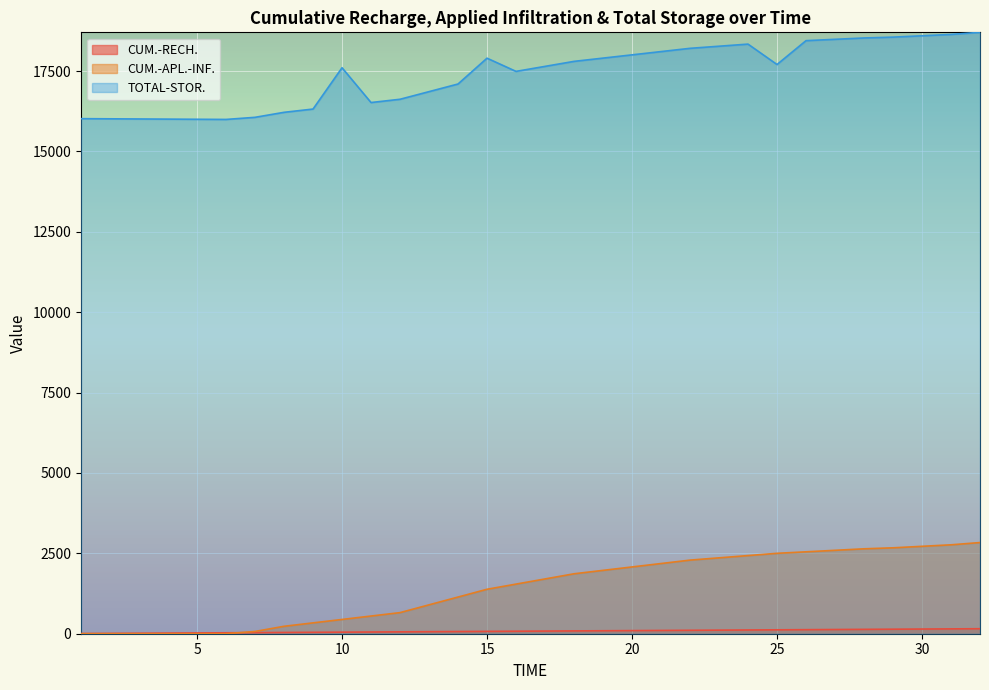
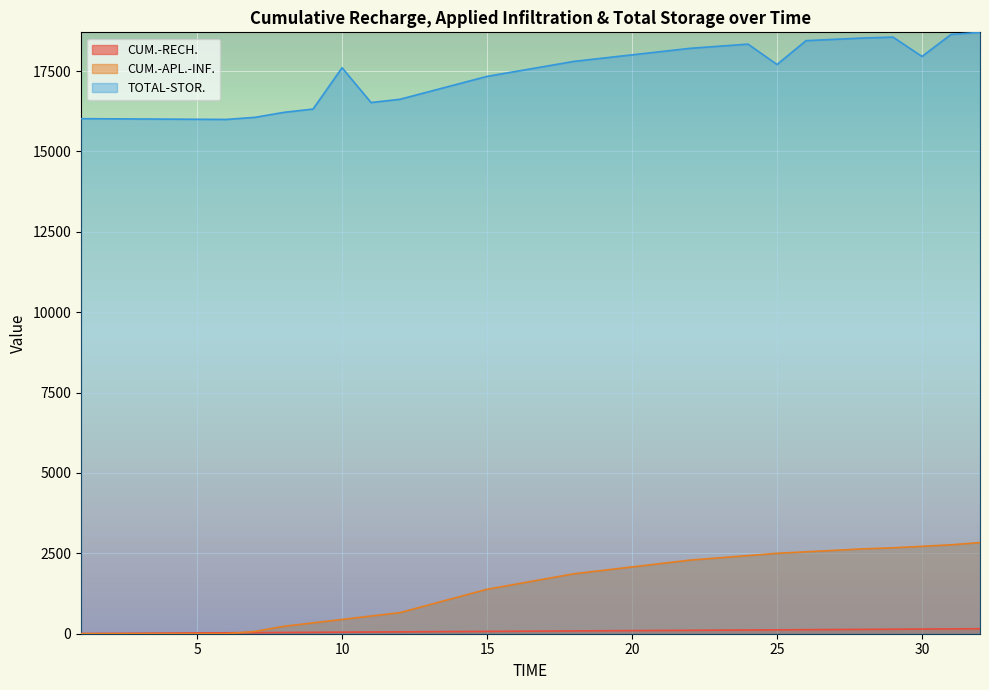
TOTAL-STOR., 15: 17900 -> 17300
TOTAL-STOR., 30: 18600 -> 18000
